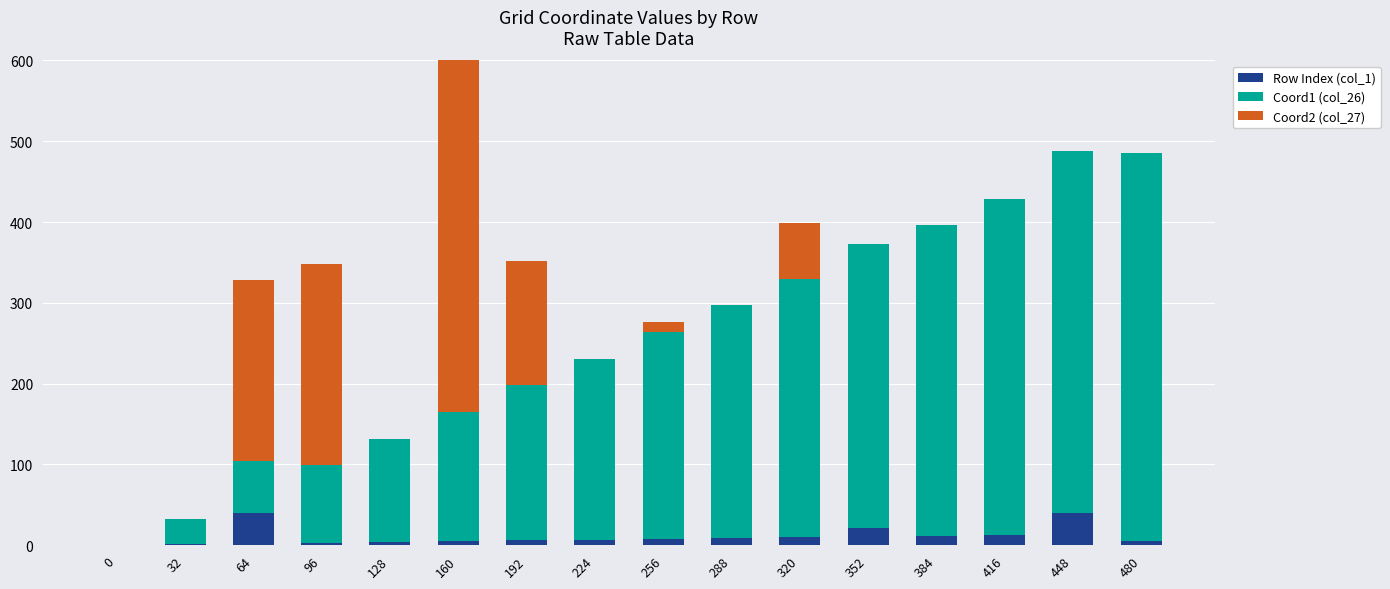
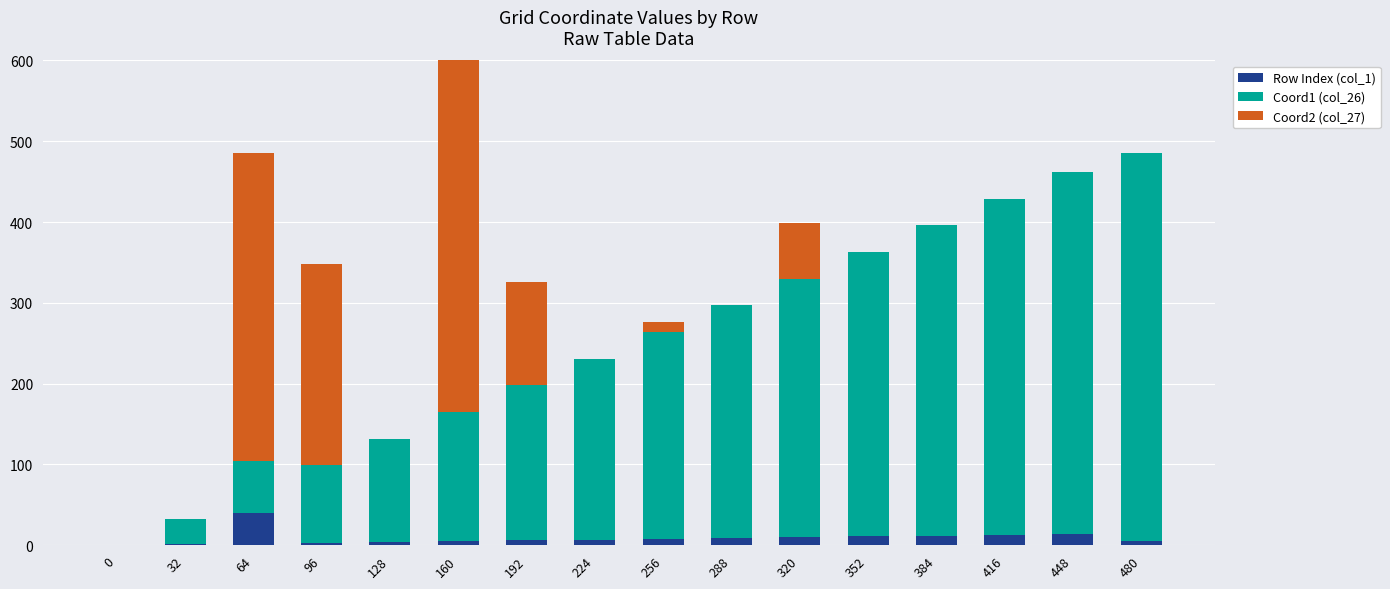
Coord2 (col_27), 64: 220 -> 380
Coord2 (col_27), 192: 150 -> 130
Row Index (col_1), 352: 20 -> 10
Row Index (col_1), 448: 40 -> 10
